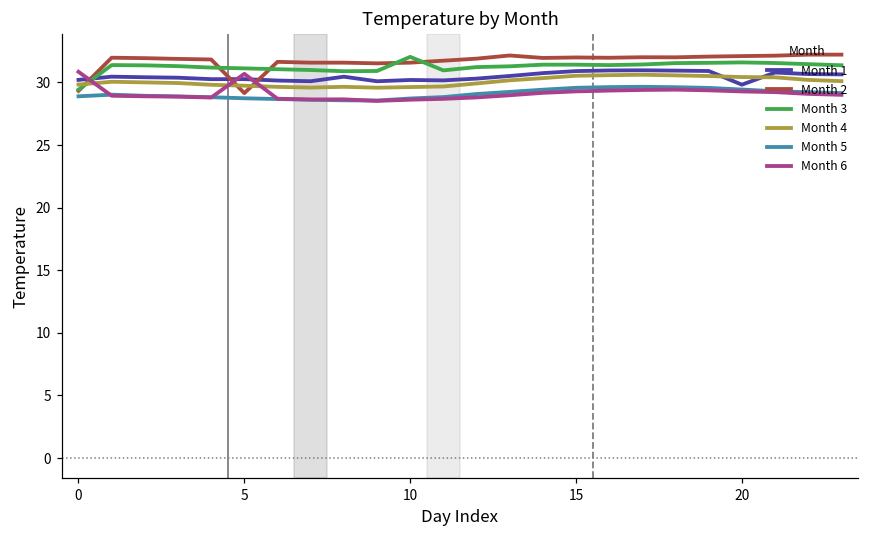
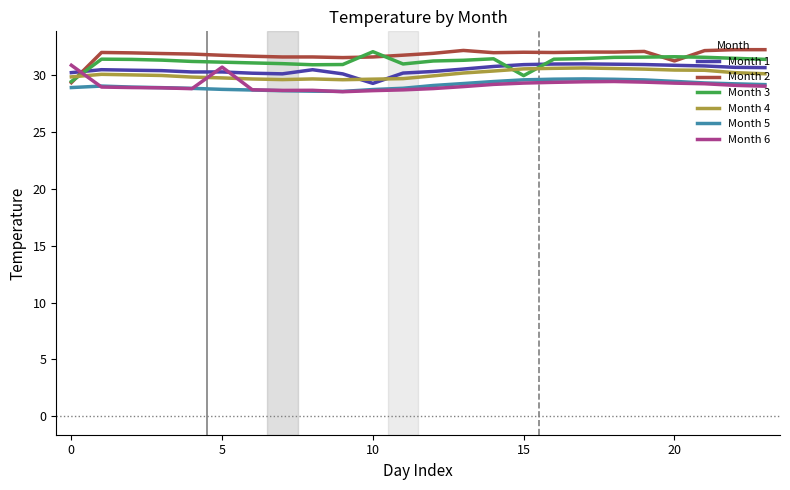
Month 2, 5: 29.1 -> 31.7
Month 1, 10: 30.2 -> 29.3
Month 3, 15: 31.4 -> 29.9
Month 1, 20: 29.8 -> 30.8
Month 2, 20: 32.1 -> 31.2
